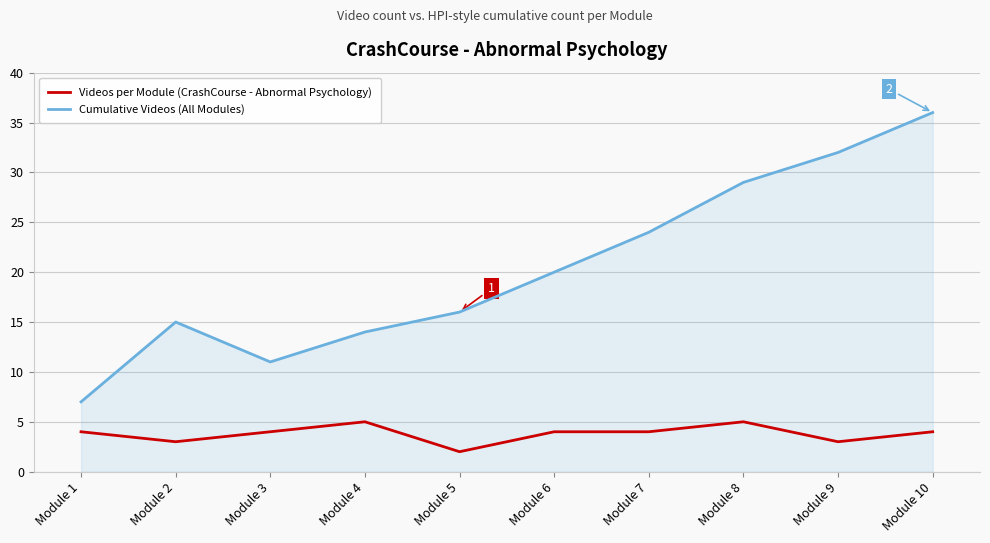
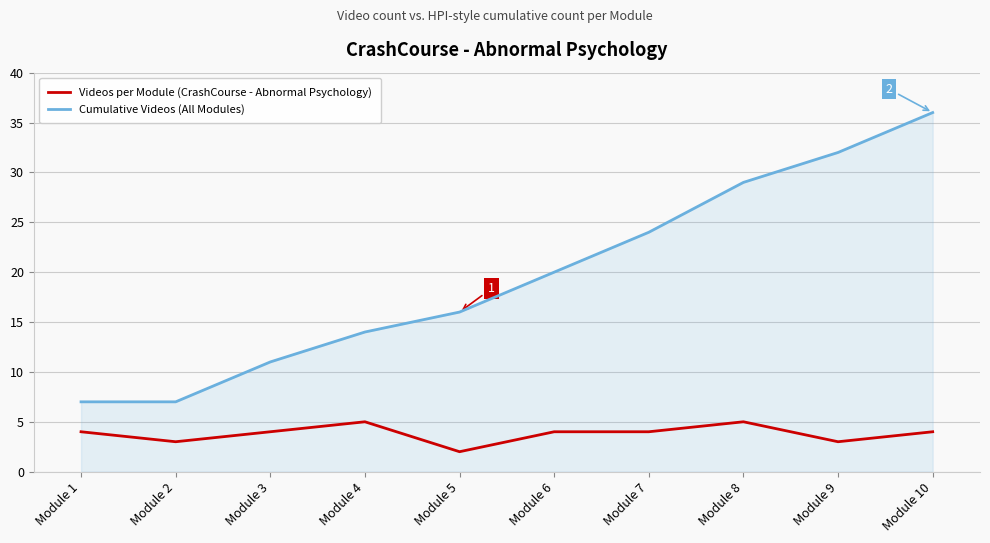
Cumulative Videos (All Modules), Module 2: 15 -> 7
